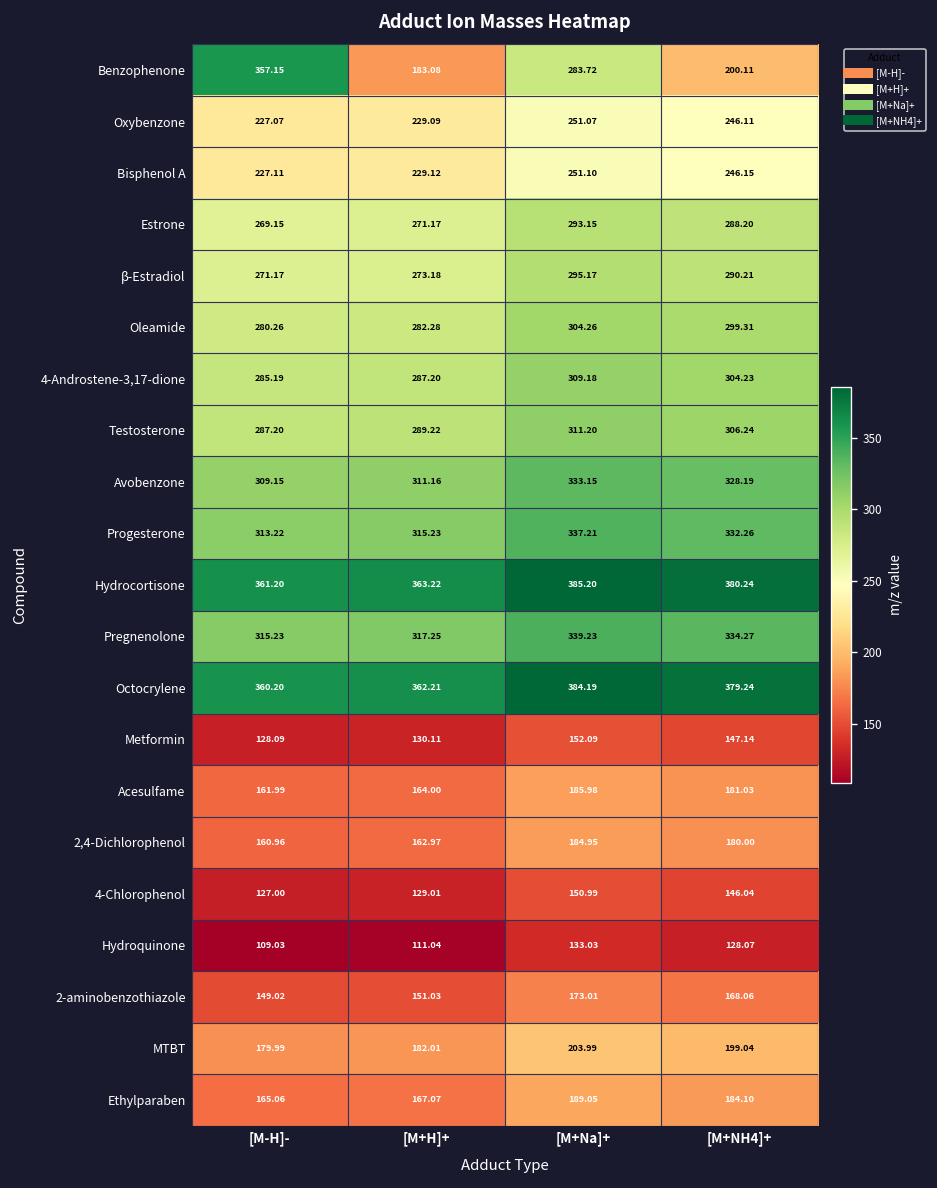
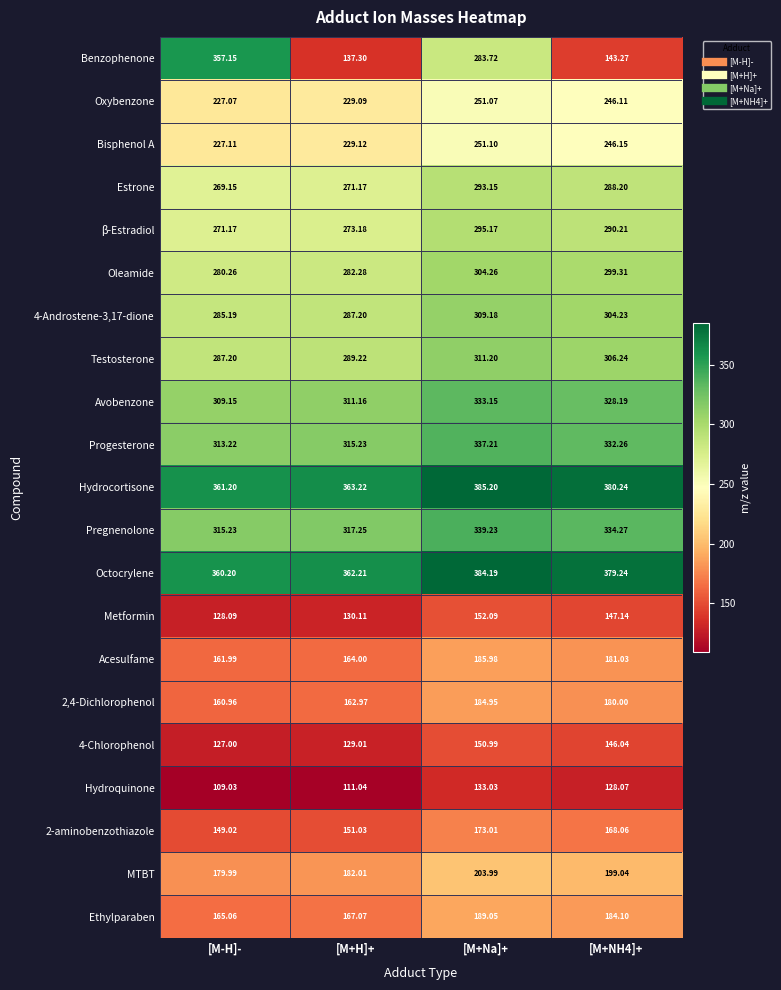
Benzophenone, [M+H]+: 183.08 -> 137.30
Benzophenone, [M+NH4]+: 200.11 -> 143.27
